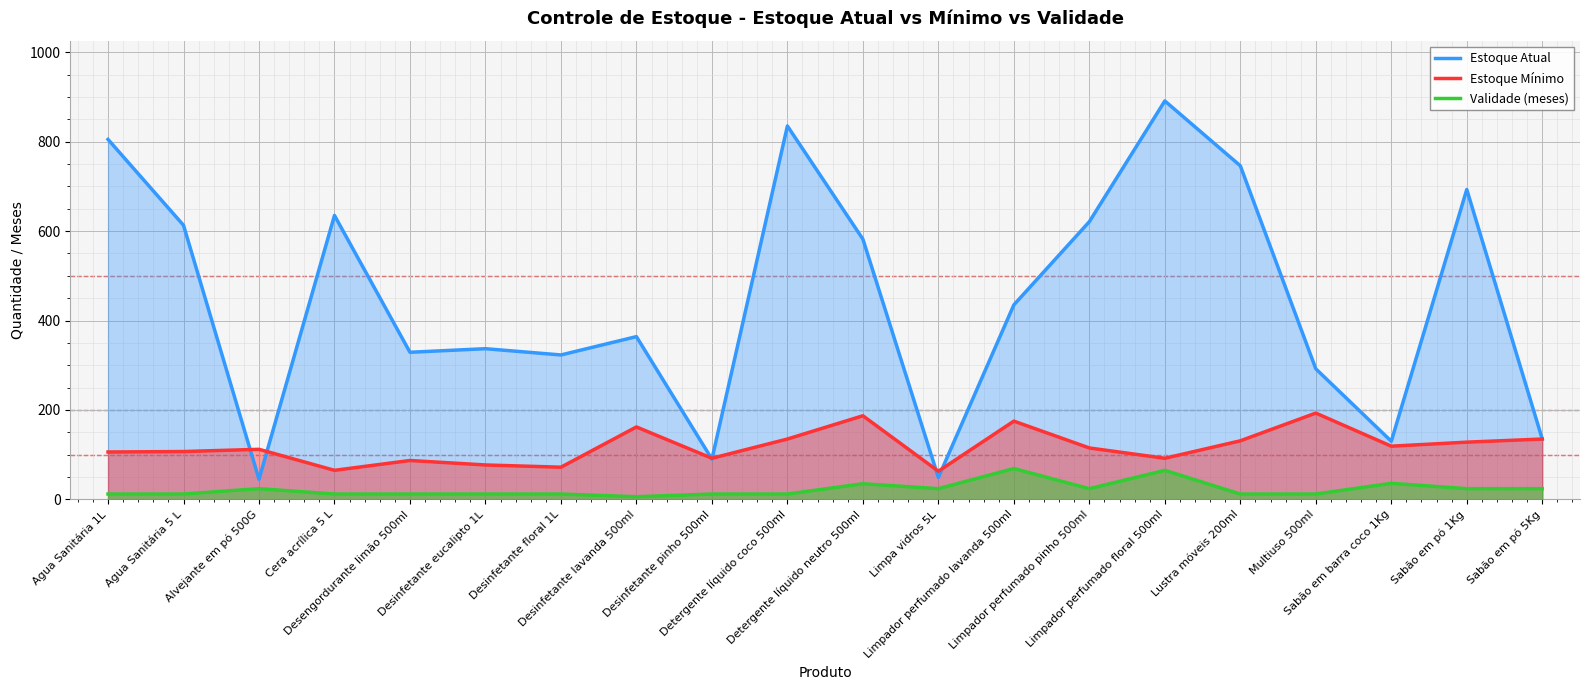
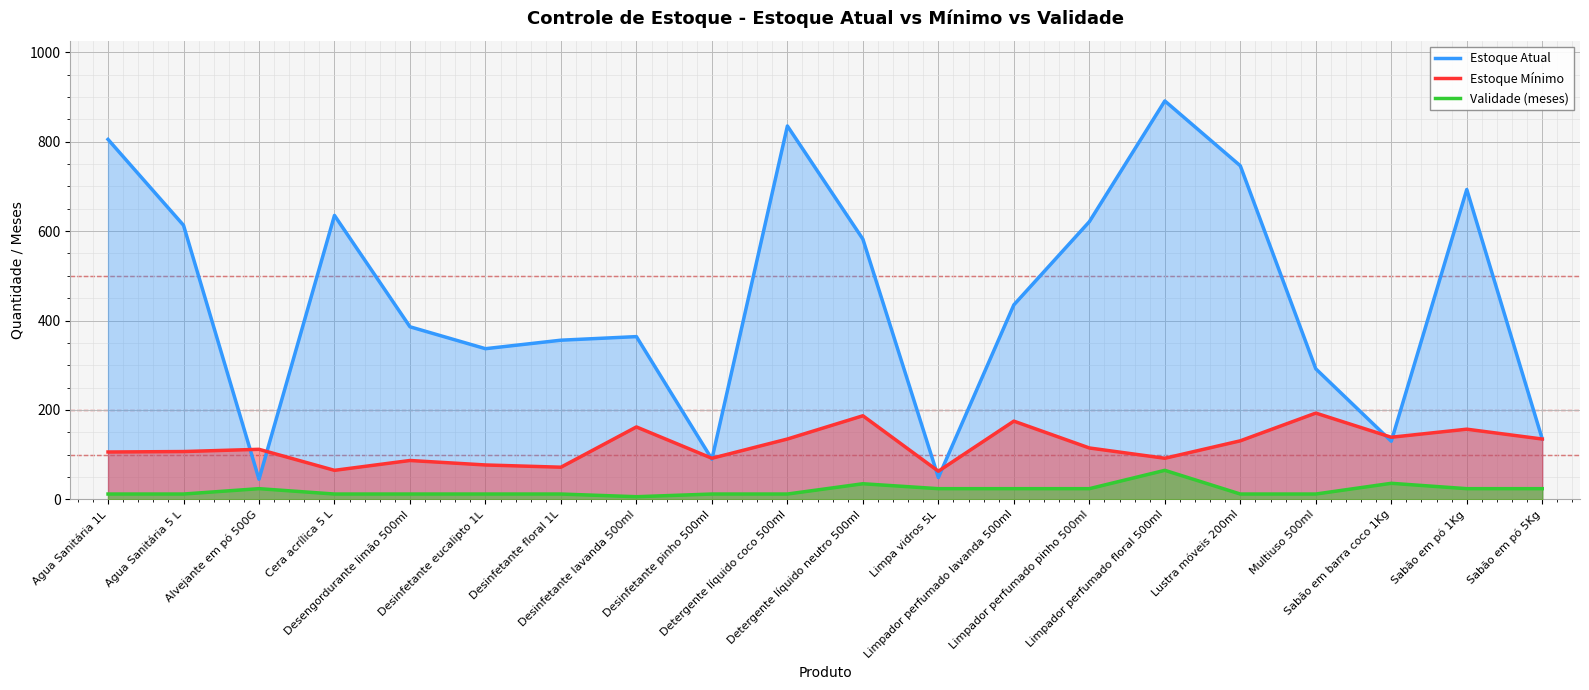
Estoque Atual, Desengordurante limão 500ml: 330 -> 390
Estoque Atual, Desinfetante floral 1L: 320 -> 360
Validade (meses), Limpador perfumado lavanda 500ml: 70 -> 20
Estoque Mínimo, Sabão em barra coco 1Kg: 120 -> 140
Estoque Mínimo, Sabão em pó 1Kg: 130 -> 160
